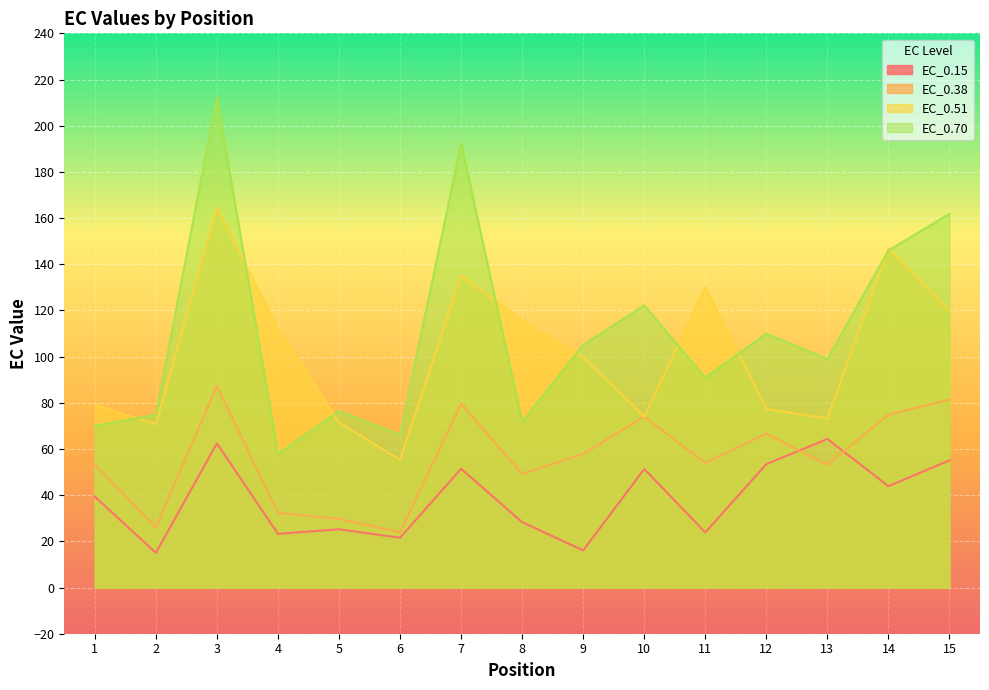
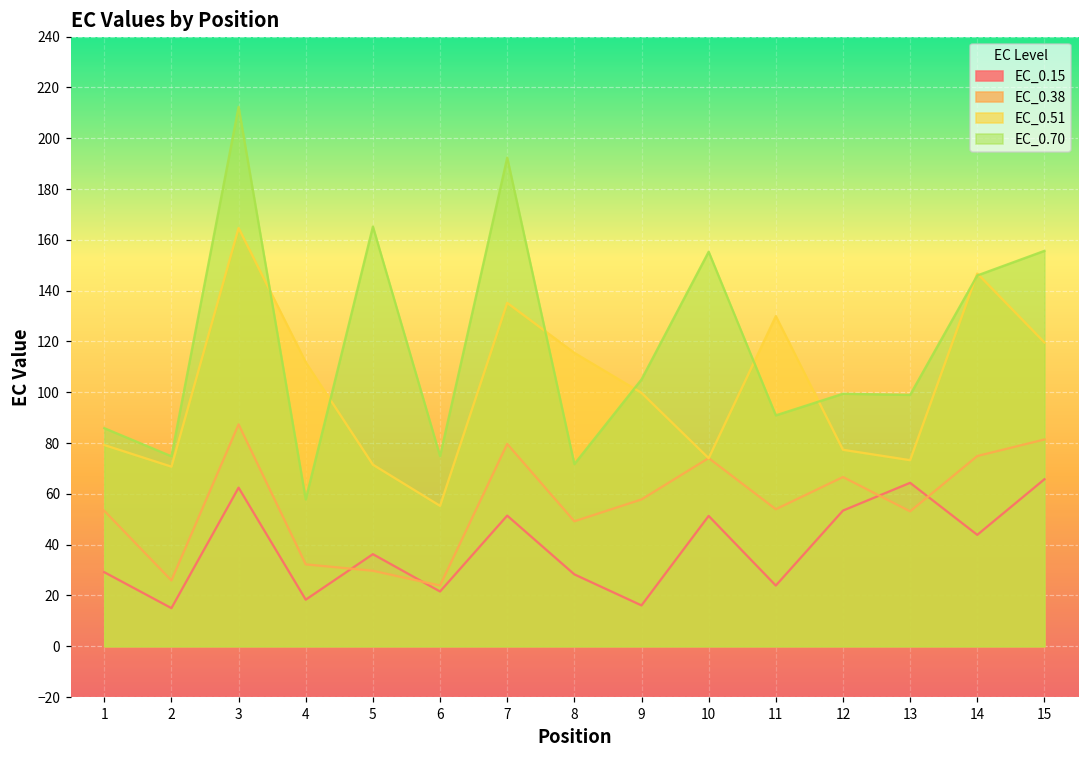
EC_0.15, 1: 39 -> 29
EC_0.70, 1: 70 -> 86
EC_0.15, 4: 23 -> 18
EC_0.15, 5: 25 -> 36
EC_0.70, 5: 76 -> 165
EC_0.70, 6: 66 -> 75
EC_0.70, 10: 122 -> 155
EC_0.70, 12: 110 -> 99
EC_0.15, 15: 55 -> 66
EC_0.70, 15: 162 -> 156
